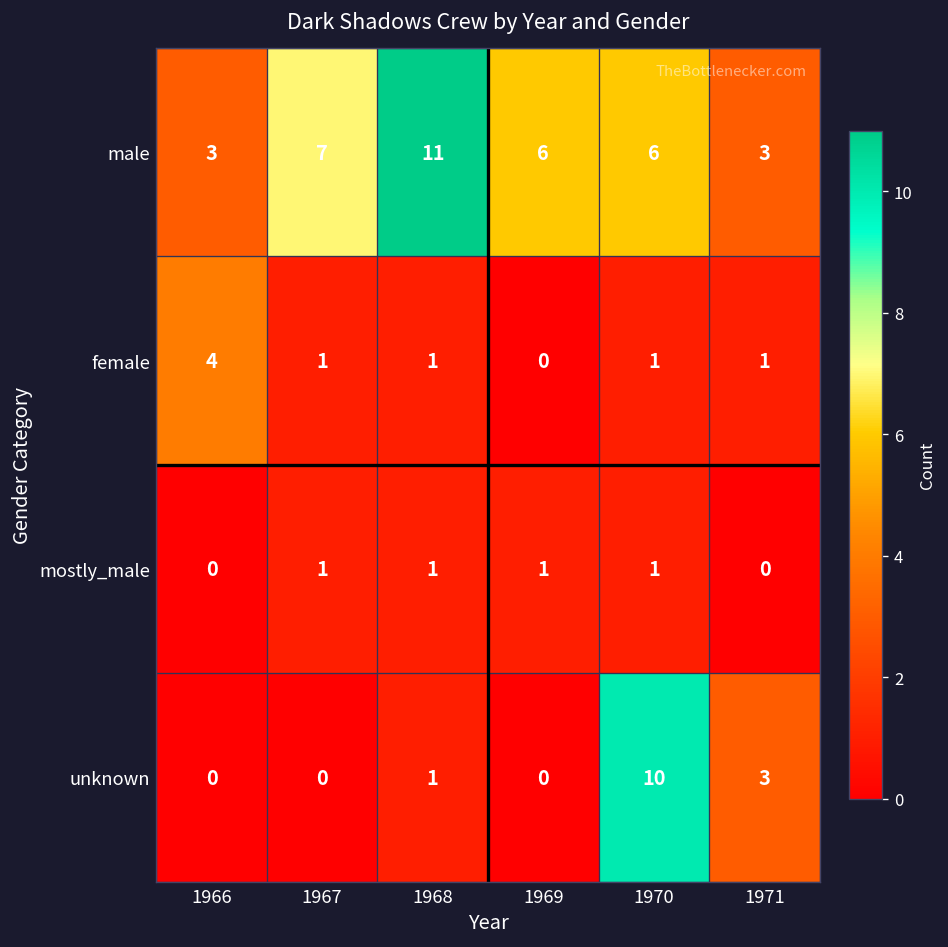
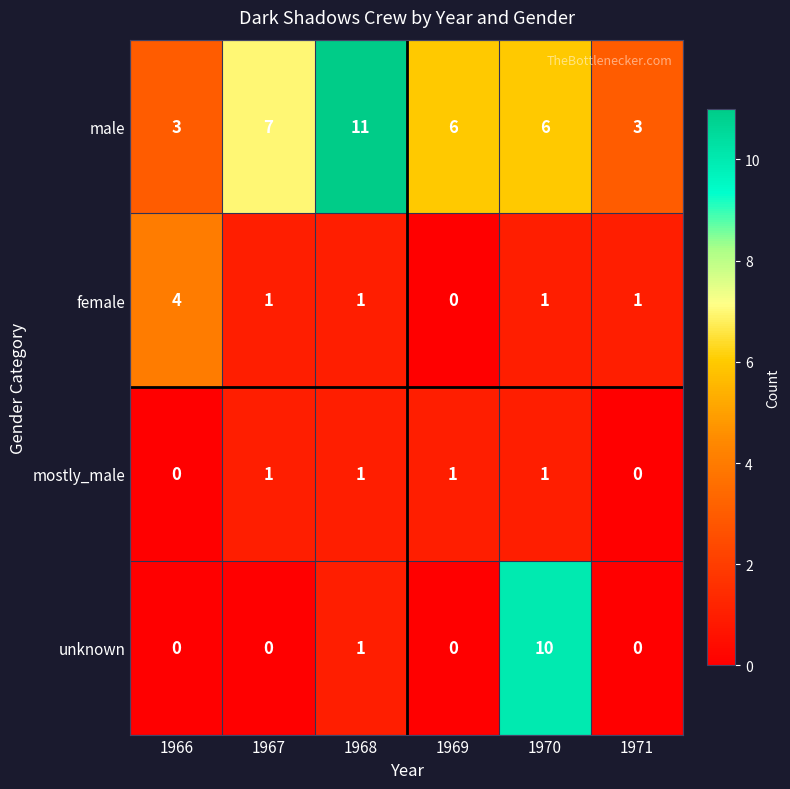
unknown, 1971: 3 -> 0
